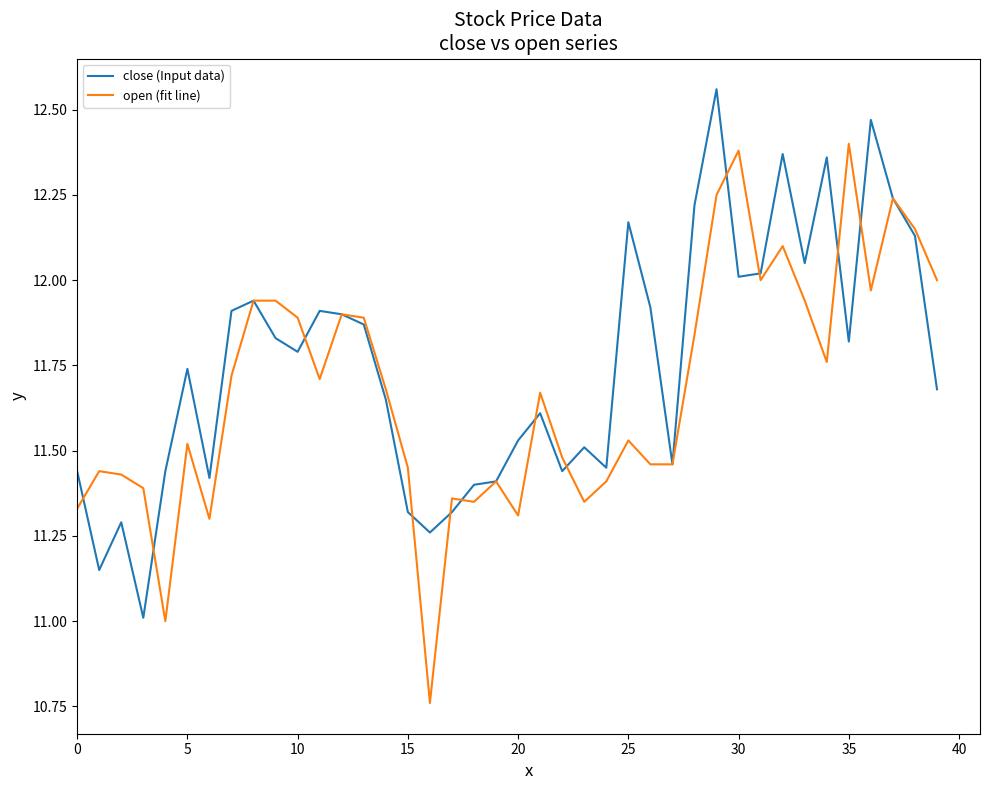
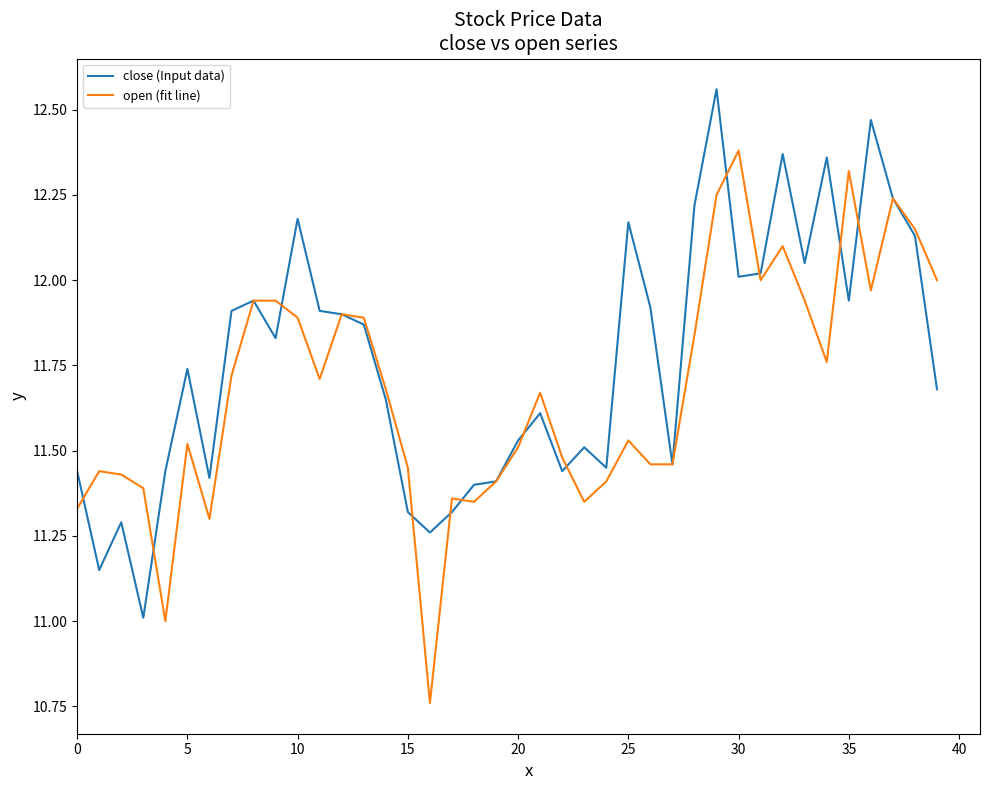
close (Input data), 10: 11.79 -> 12.18
open (fit line), 20: 11.31 -> 11.51
close (Input data), 35: 11.82 -> 11.94
open (fit line), 35: 12.40 -> 12.32
